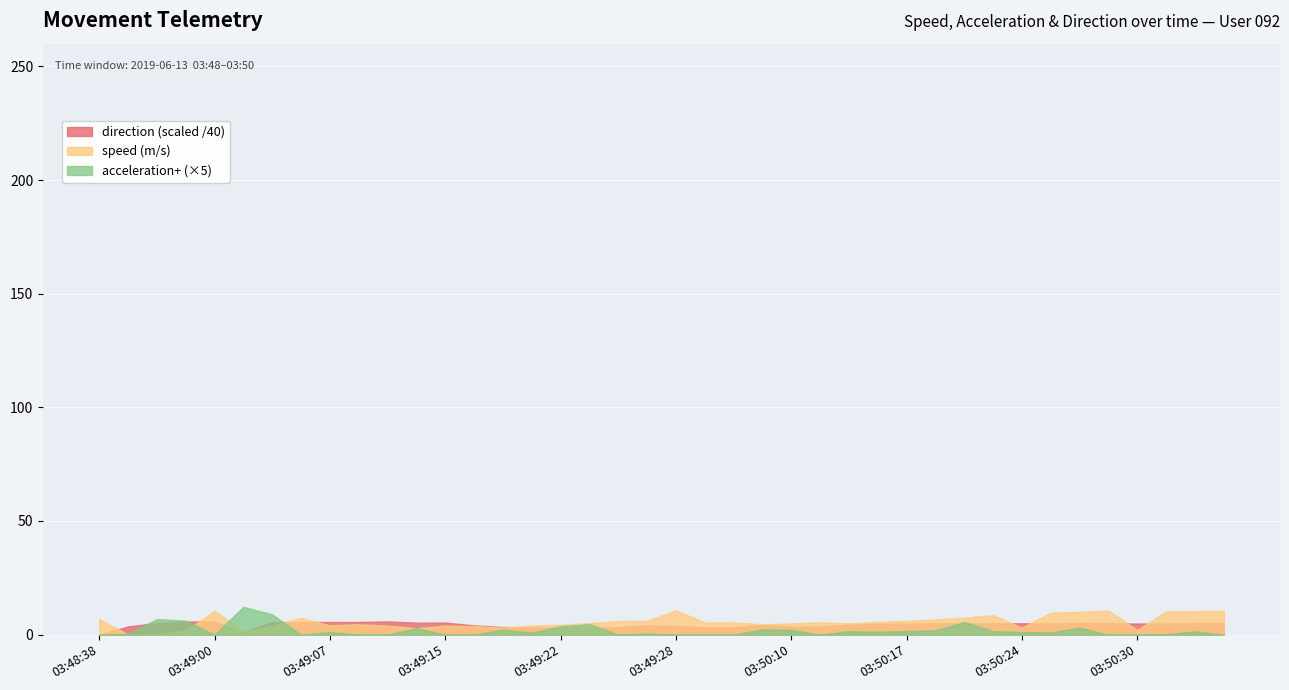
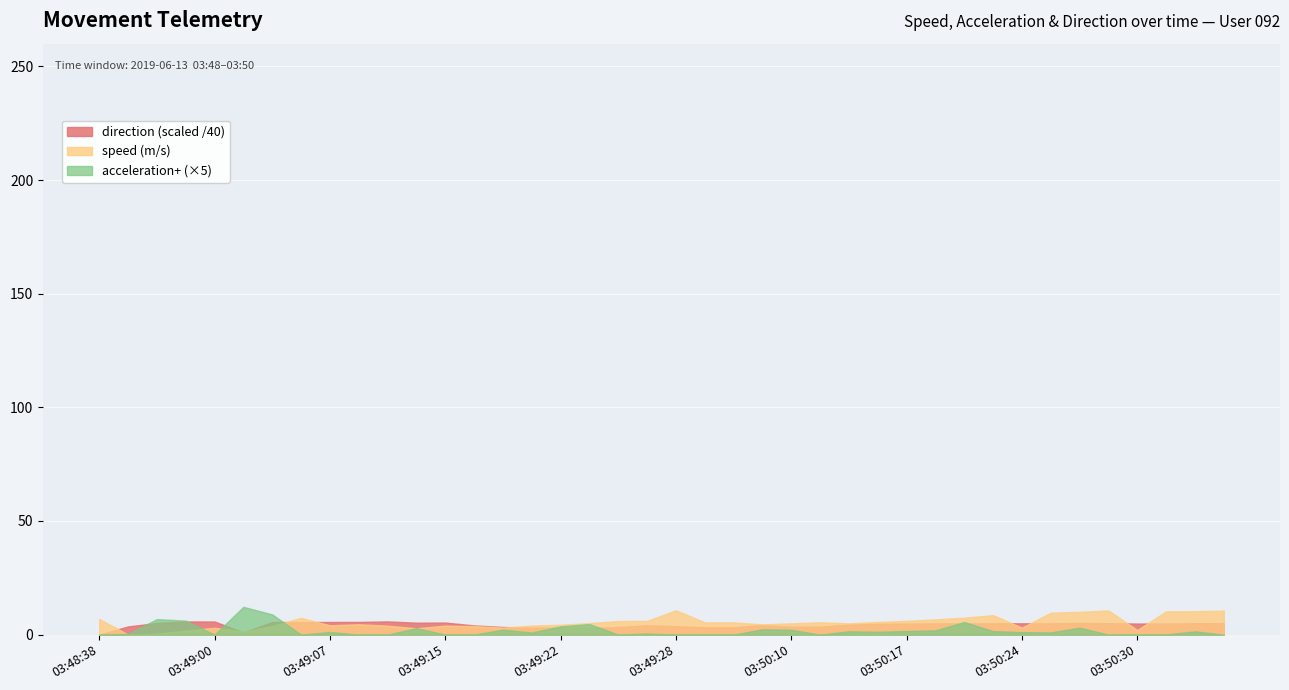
speed (m/s), 03:49:00: 10 -> 3
